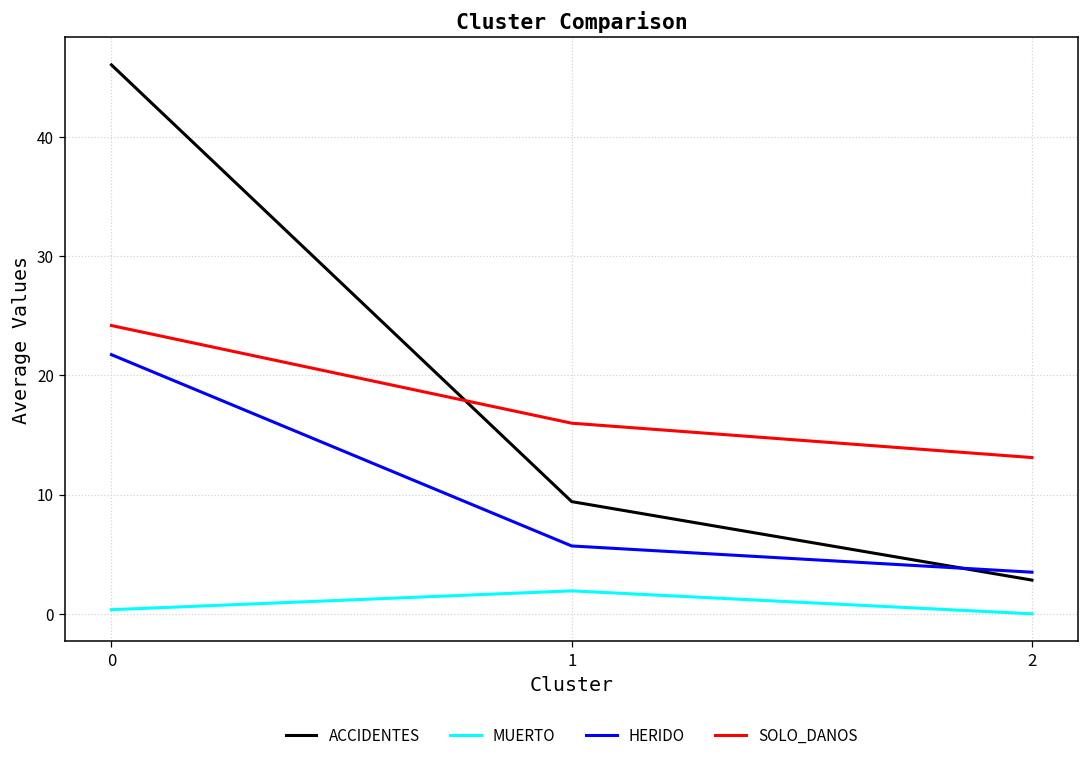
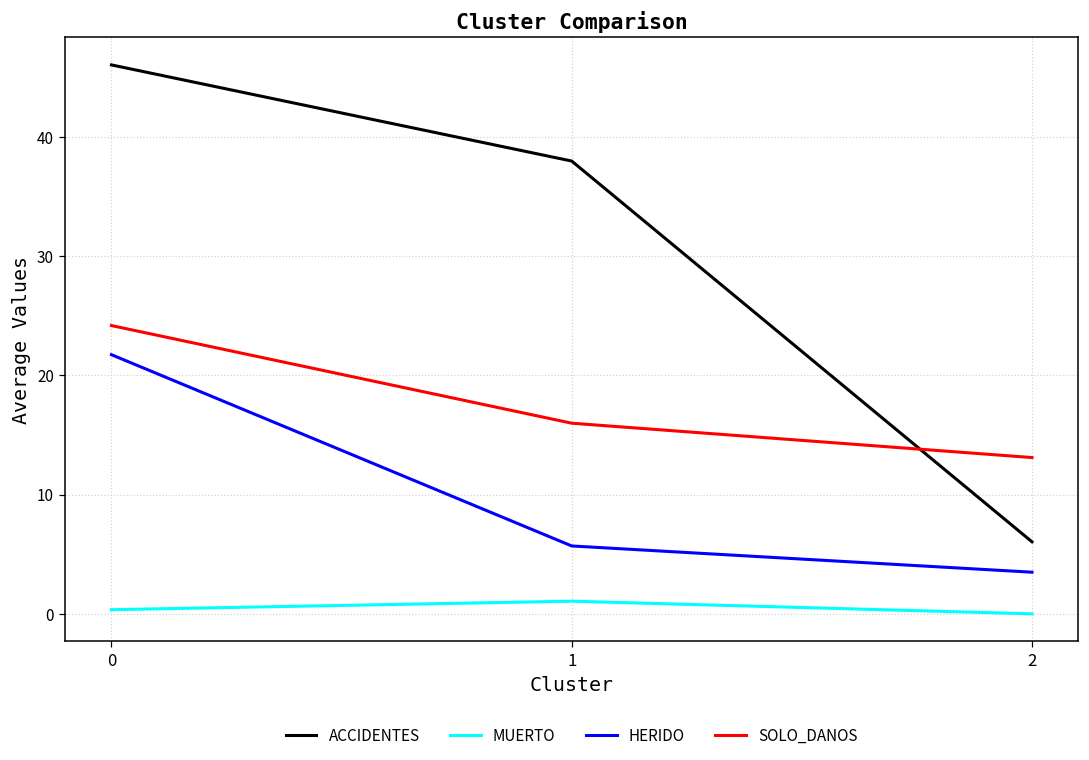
ACCIDENTES, 1: 9.4 -> 38.0
MUERTO, 1: 1.9 -> 1.1
ACCIDENTES, 2: 2.8 -> 6.0
